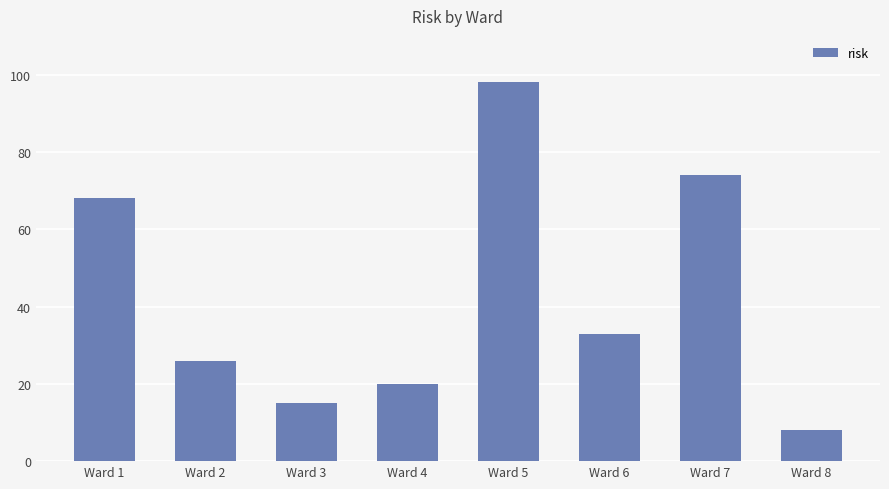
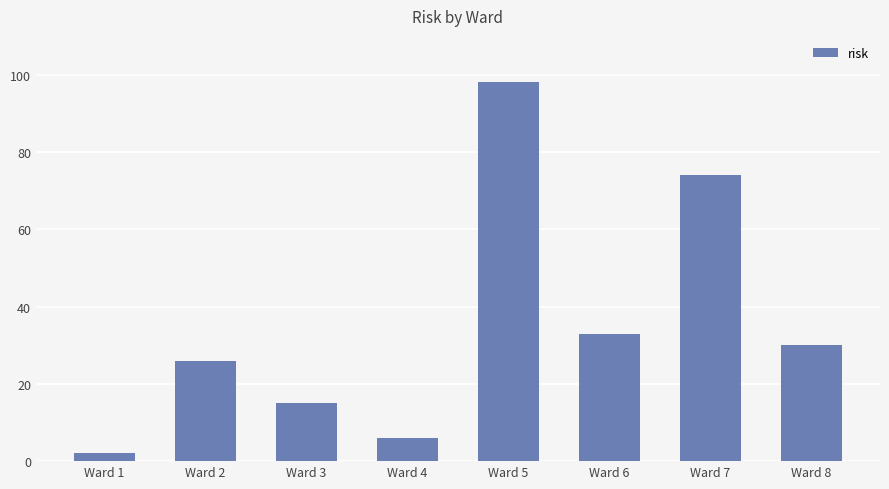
Ward 1: 68 -> 2
Ward 4: 20 -> 6
Ward 8: 8 -> 30
